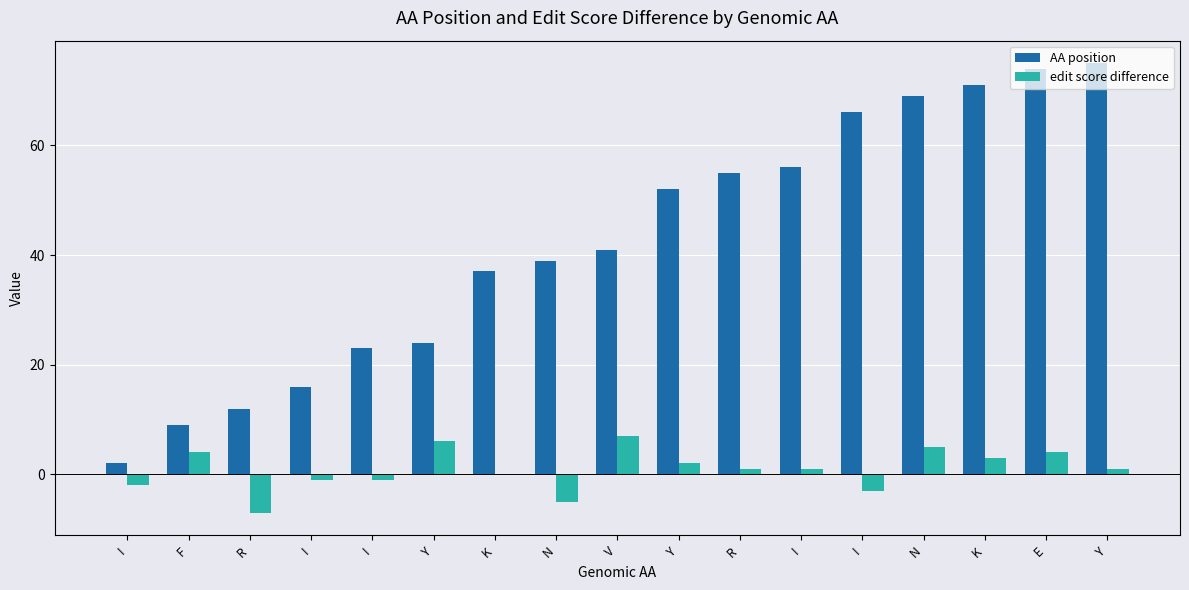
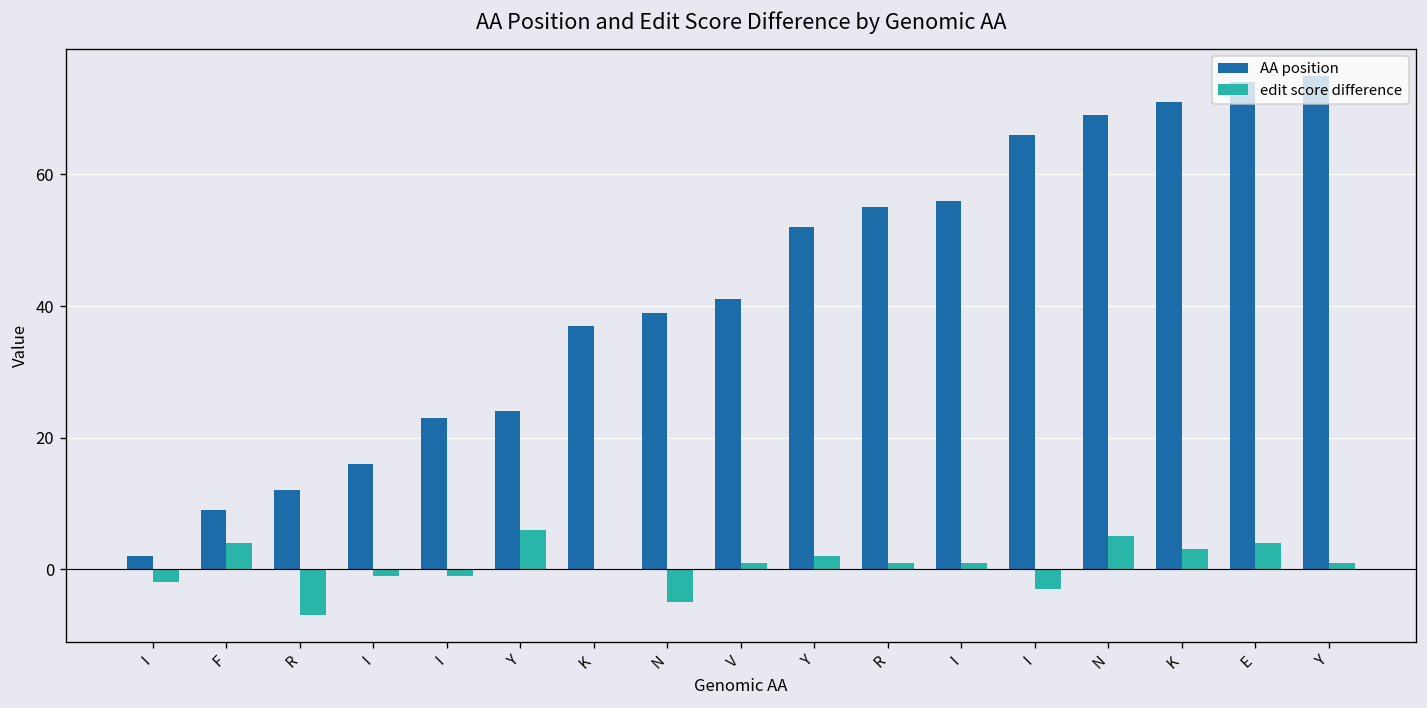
edit score difference, V: 7 -> 1
